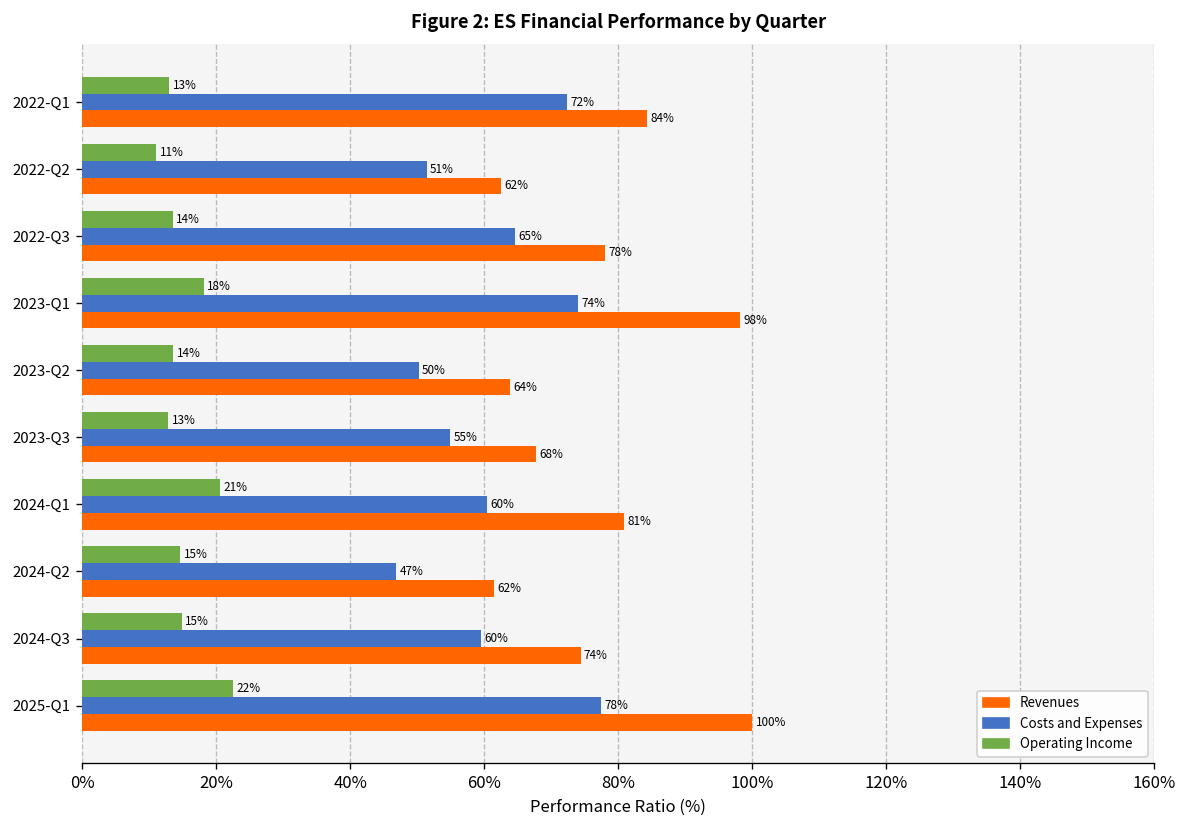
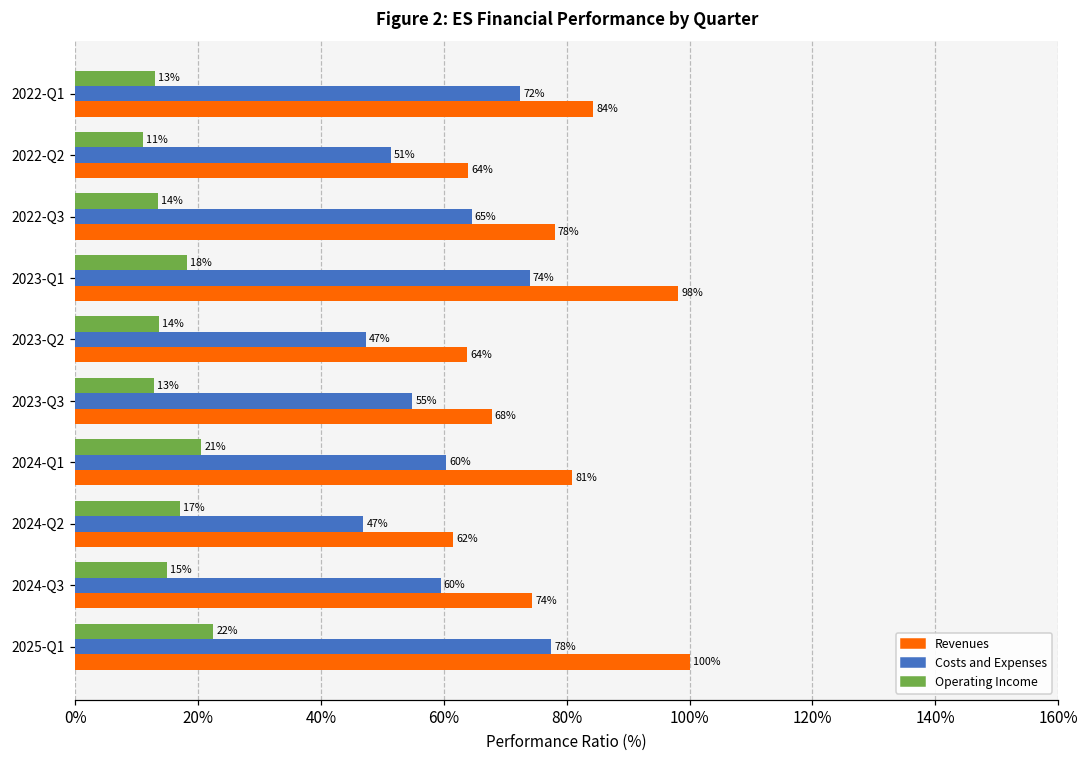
Revenues, 2022-Q2: 62% -> 64%
Costs and Expenses, 2023-Q2: 50% -> 47%
Operating Income, 2024-Q2: 15% -> 17%
